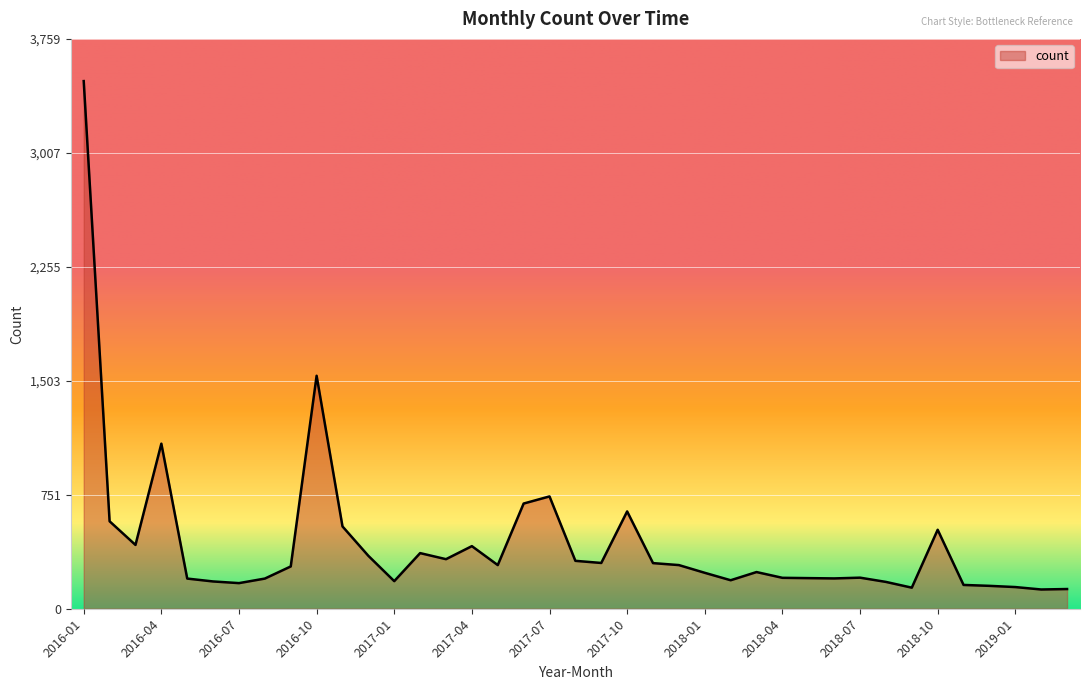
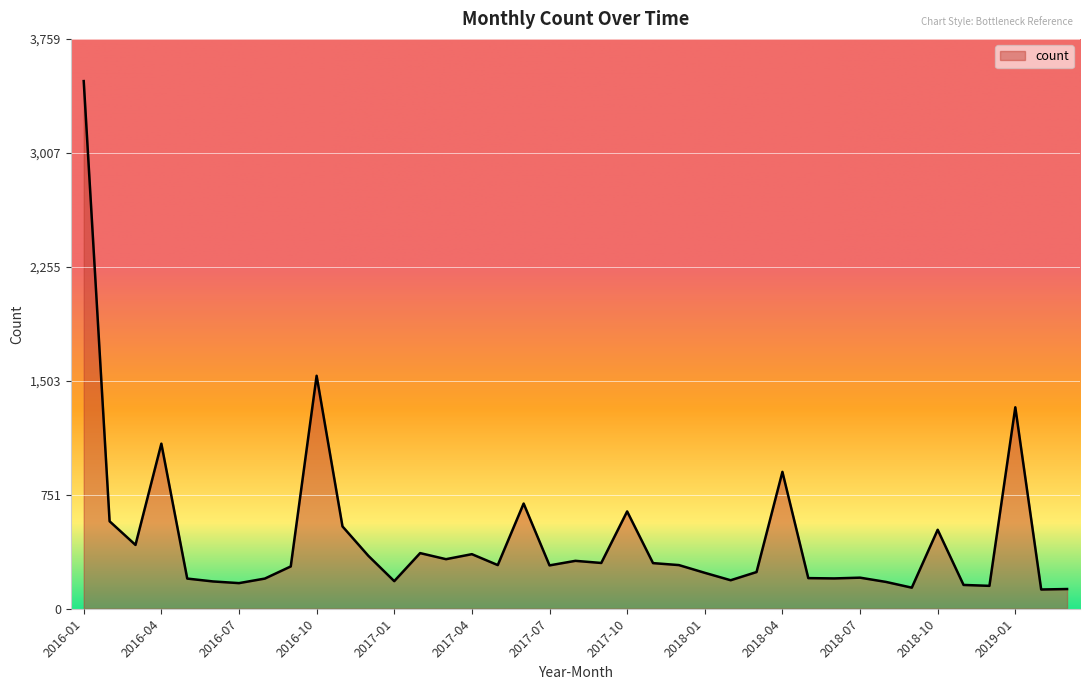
2017-04: 410 -> 360
2017-07: 740 -> 290
2018-04: 200 -> 900
2019-01: 140 -> 1,330
